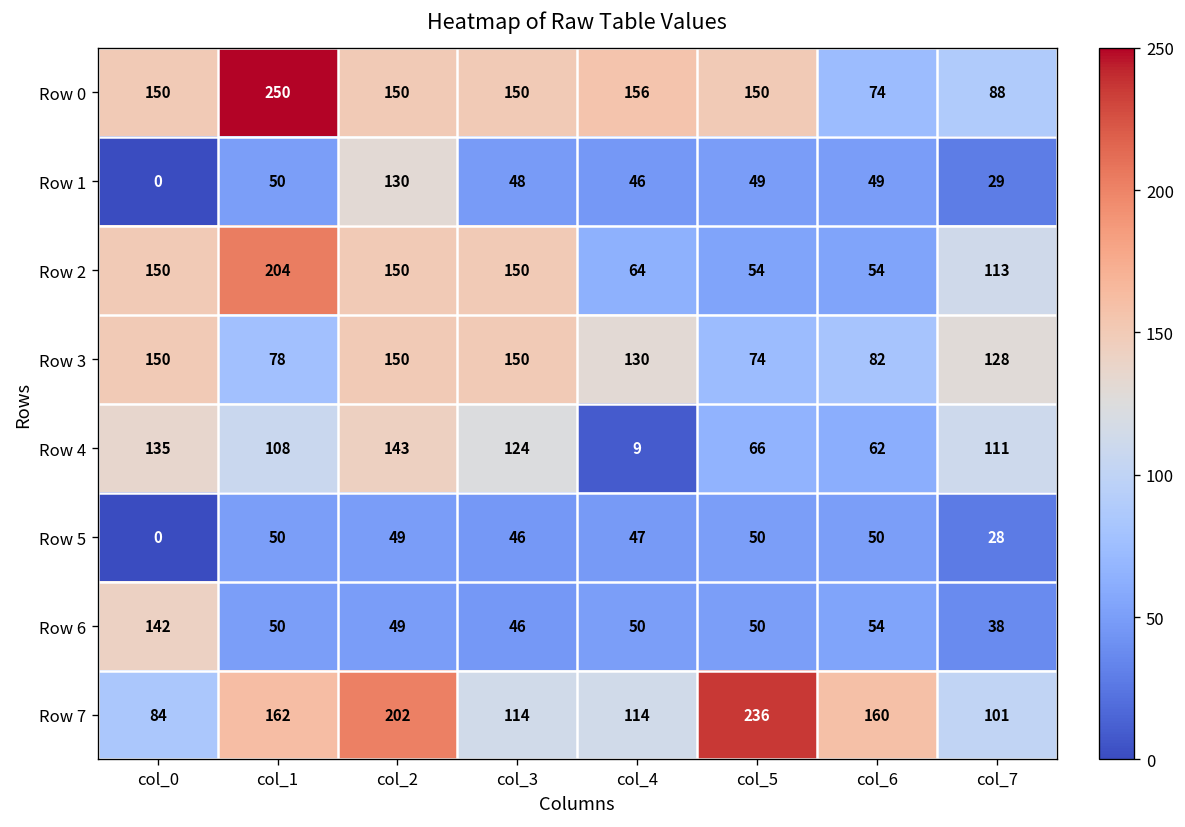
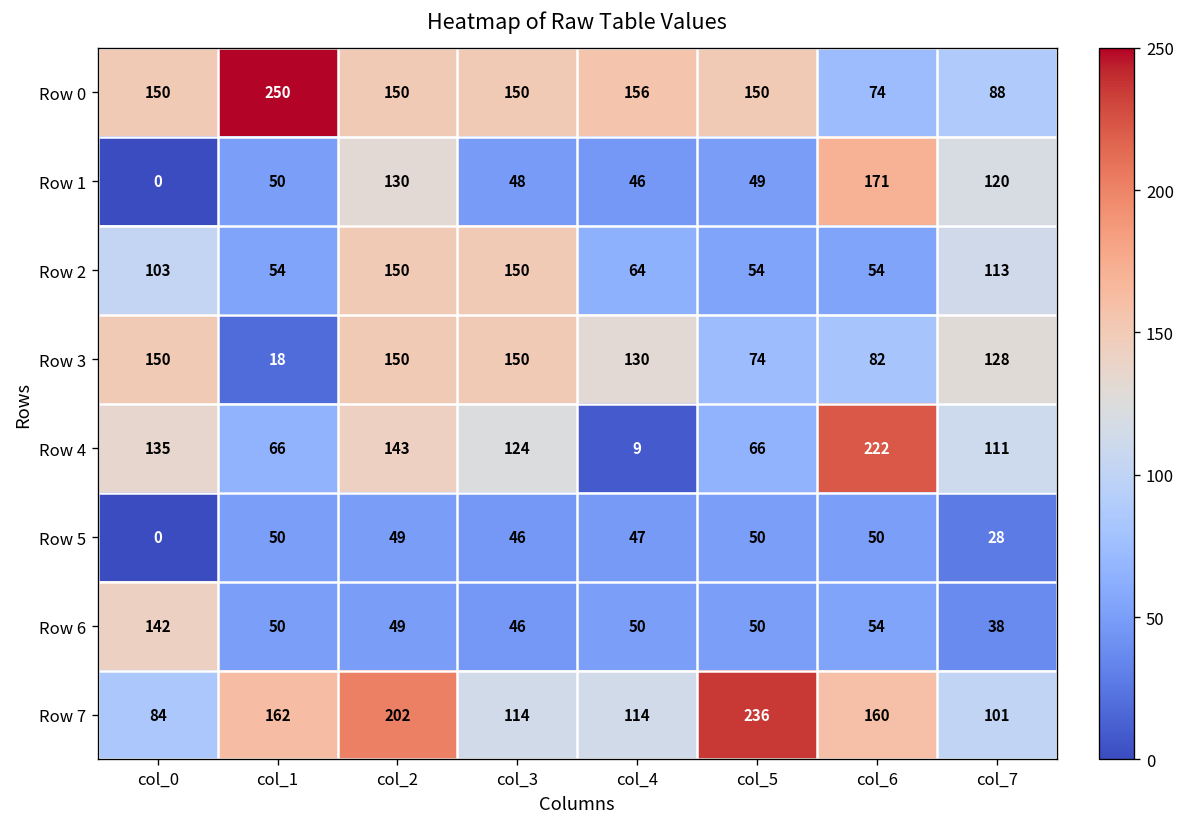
Row 1, col_6: 49 -> 171
Row 1, col_7: 29 -> 120
Row 2, col_0: 150 -> 103
Row 2, col_1: 204 -> 54
Row 3, col_1: 78 -> 18
Row 4, col_1: 108 -> 66
Row 4, col_6: 62 -> 222
